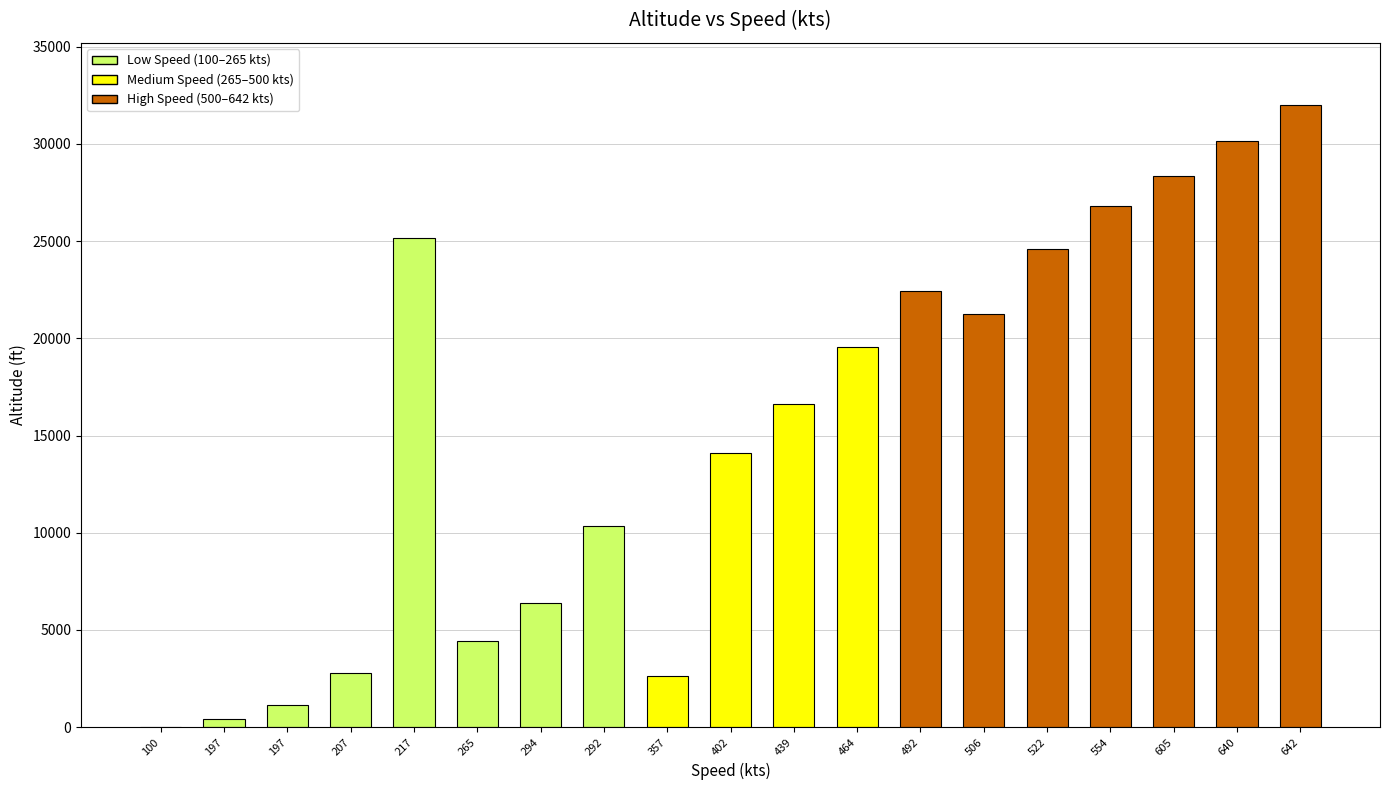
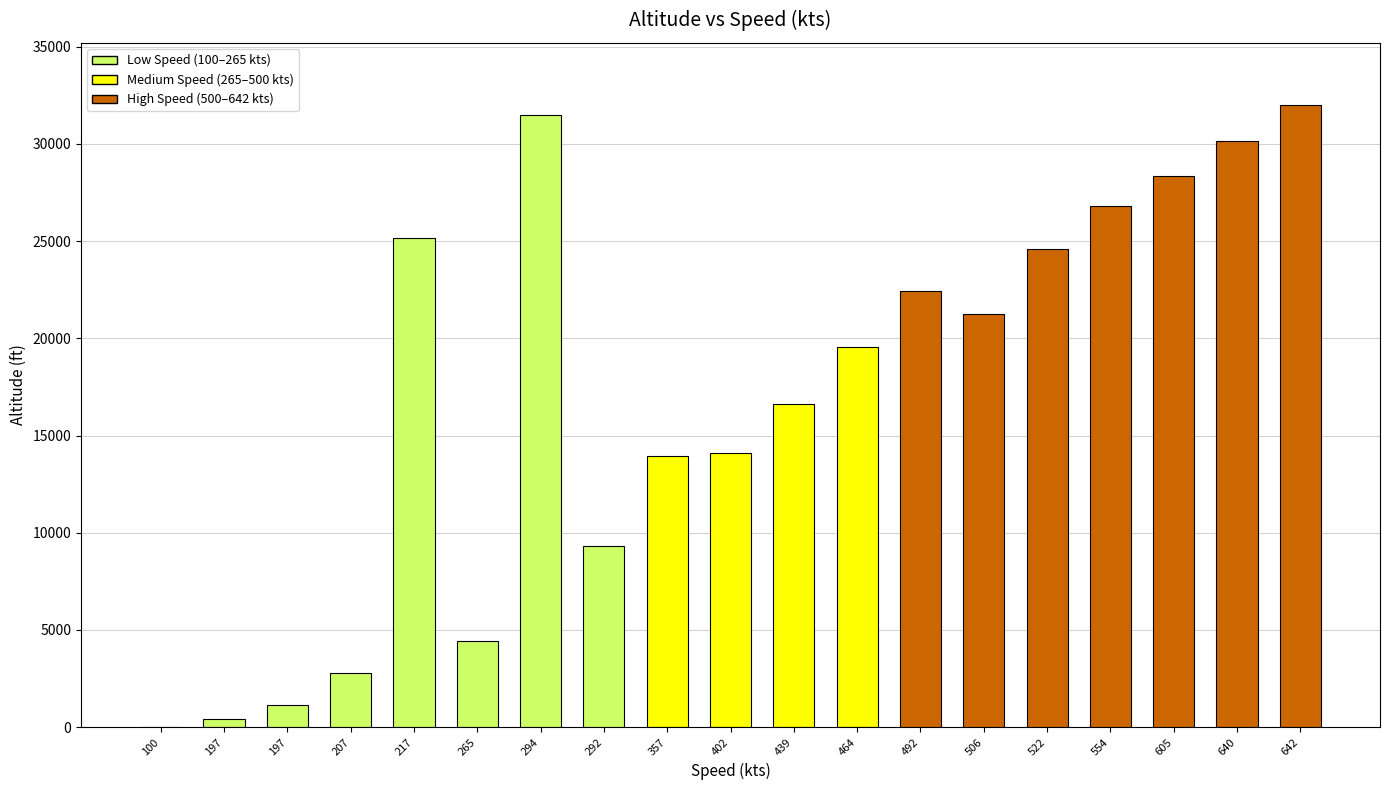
294: 6400 -> 31500
292: 10400 -> 9300
357: 2600 -> 14000
